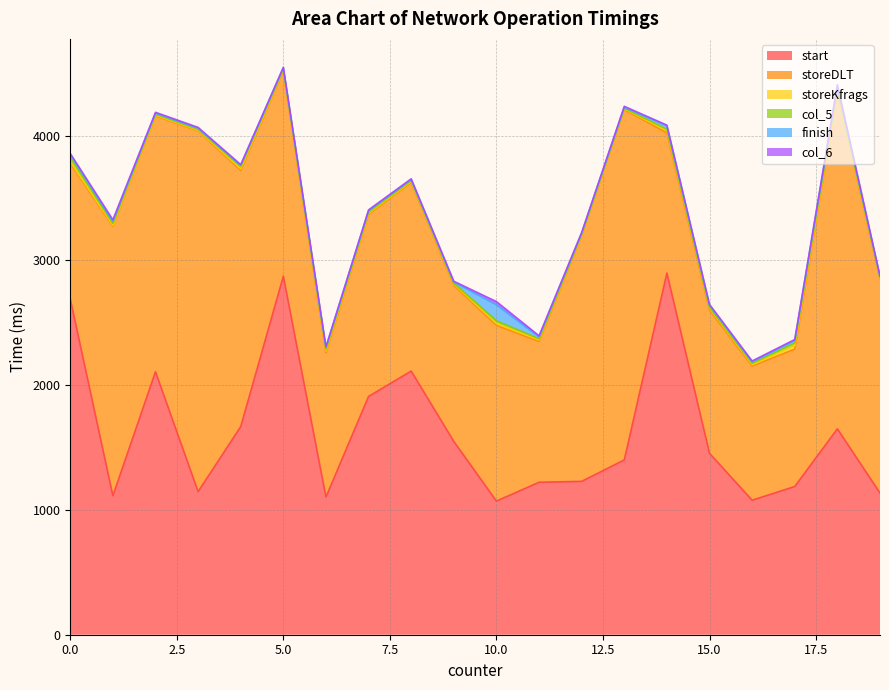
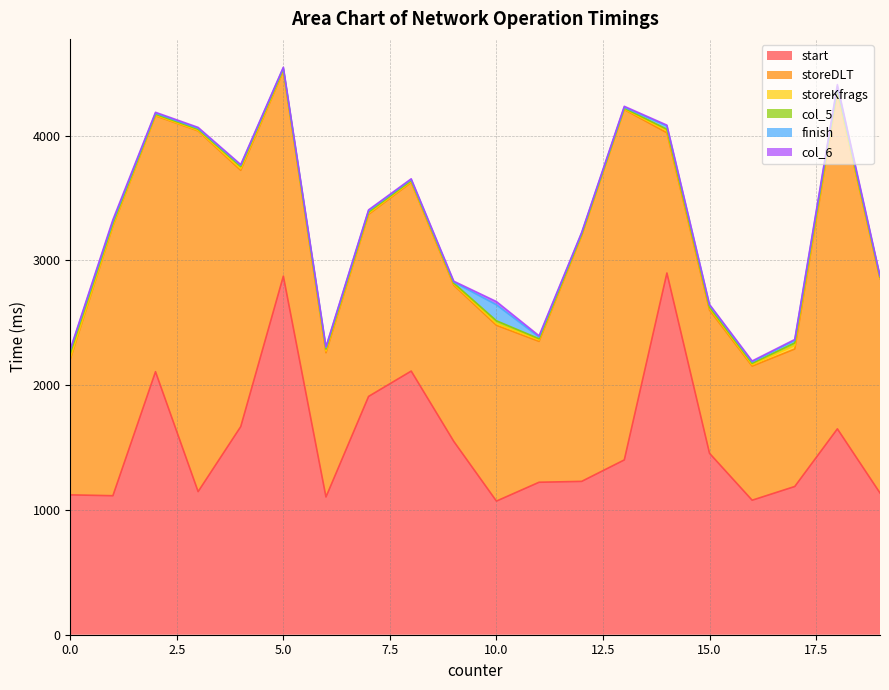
start, 0.0: 2690 -> 1120
